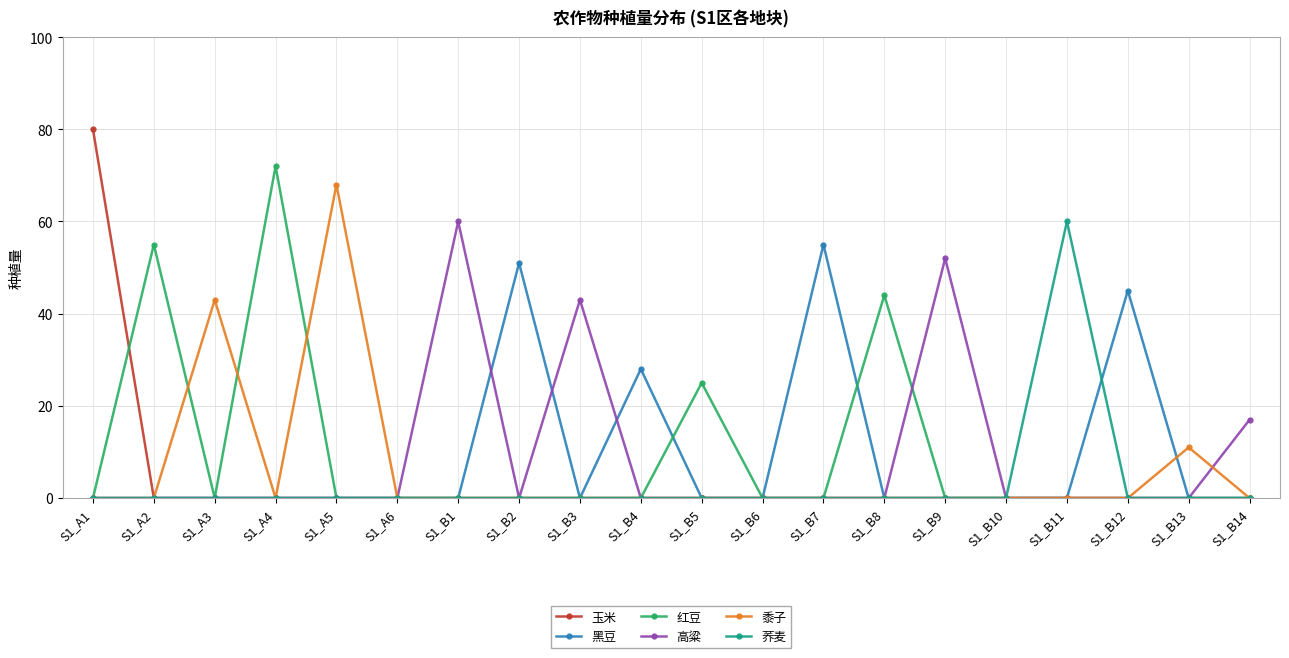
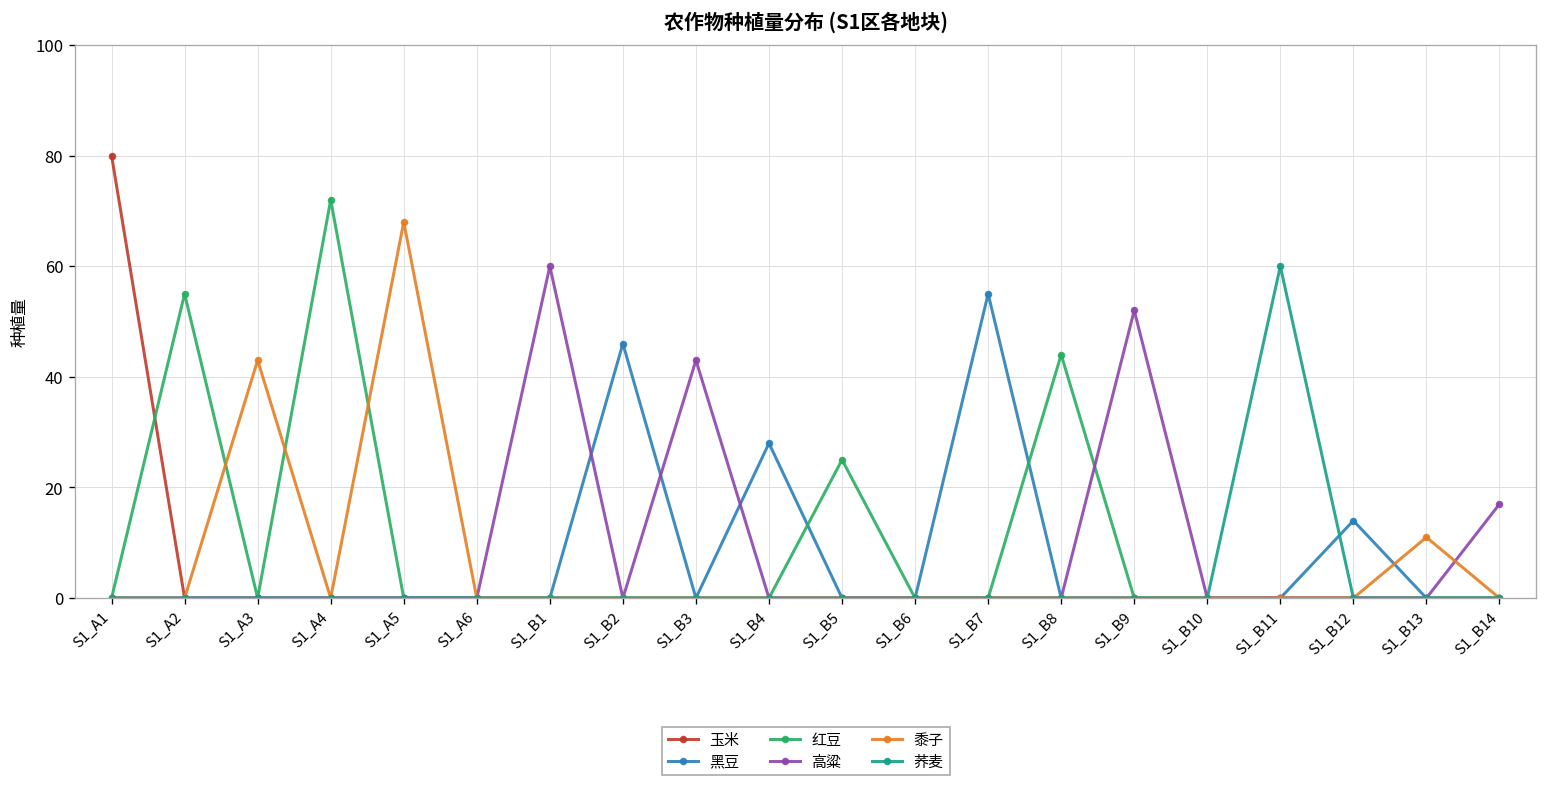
黑豆, S1_B2: 51 -> 46
黑豆, S1_B12: 45 -> 14
